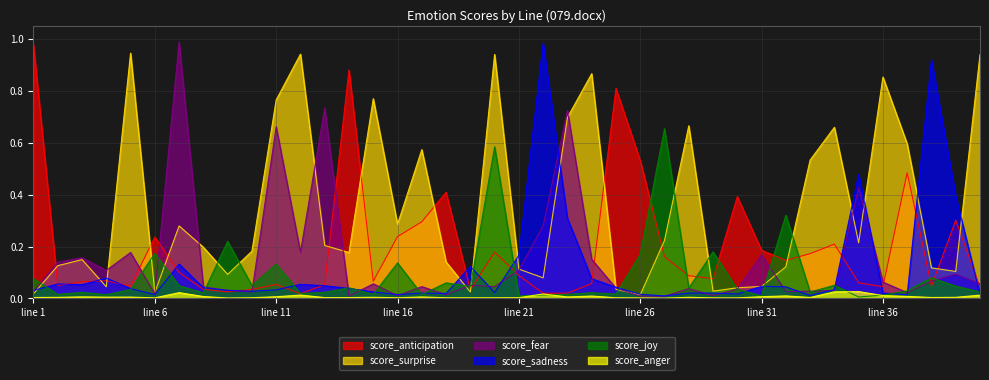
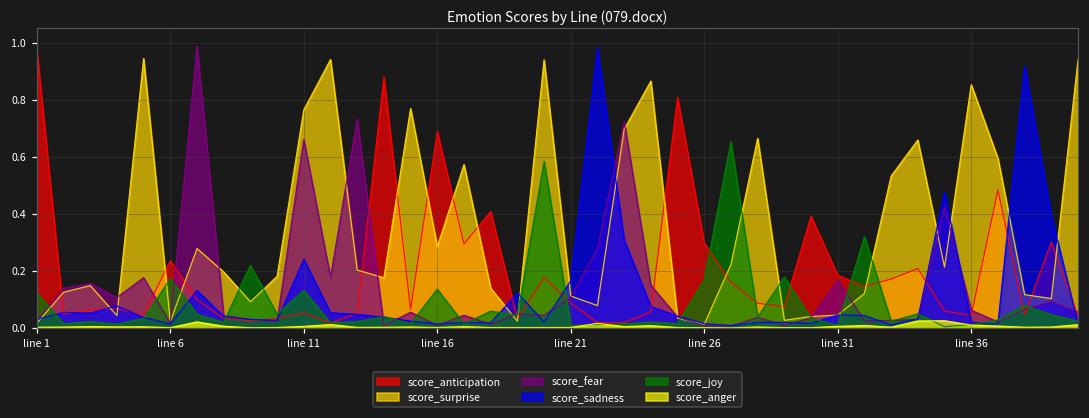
score_joy, line 1: 0.08 -> 0.12
score_sadness, line 11: 0.03 -> 0.24
score_anticipation, line 16: 0.24 -> 0.69
score_anticipation, line 26: 0.53 -> 0.30
